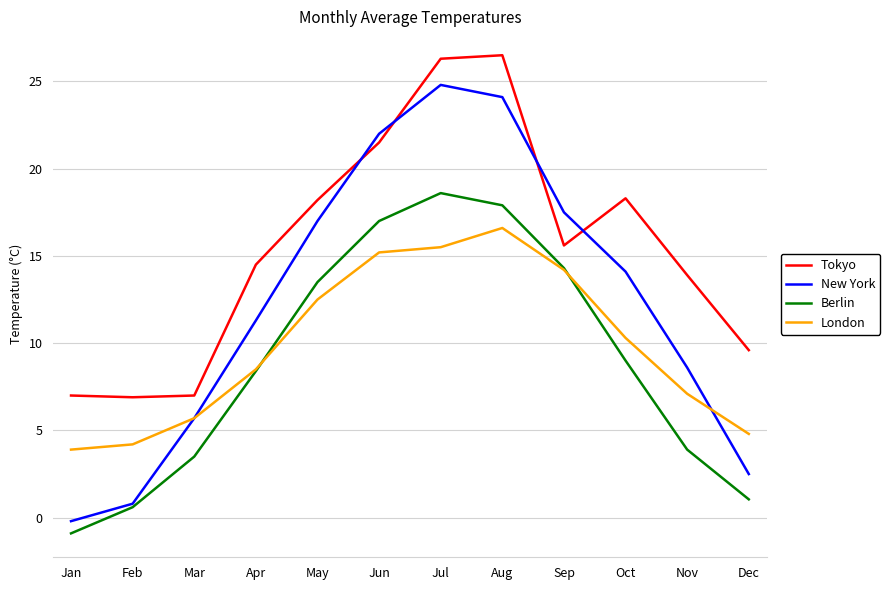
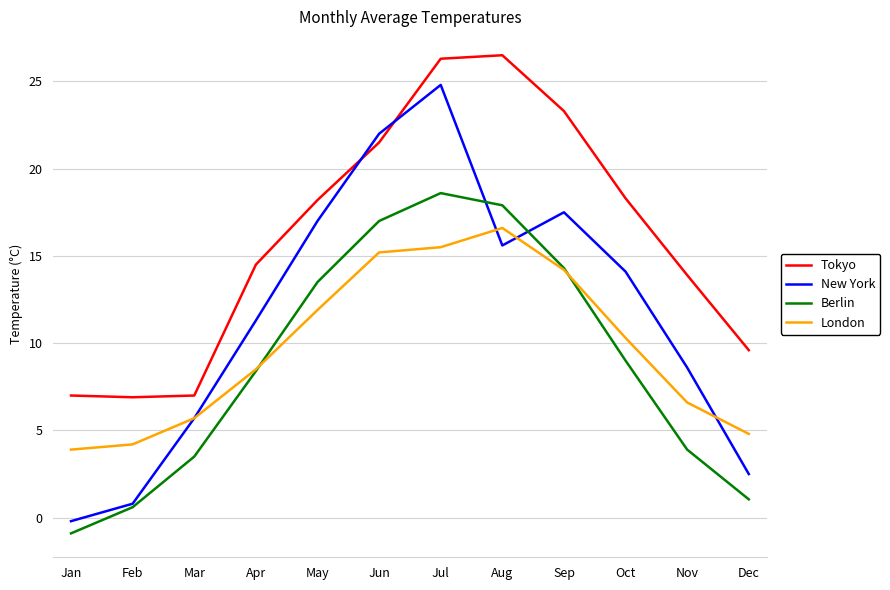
London, May: 12.5 -> 11.9
New York, Aug: 24.1 -> 15.6
Tokyo, Sep: 15.6 -> 23.3
London, Nov: 7.1 -> 6.6
